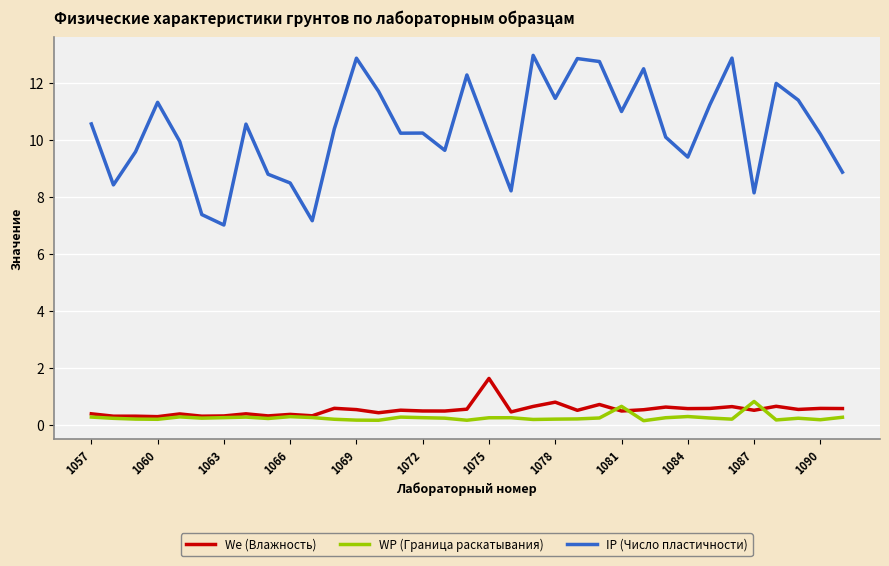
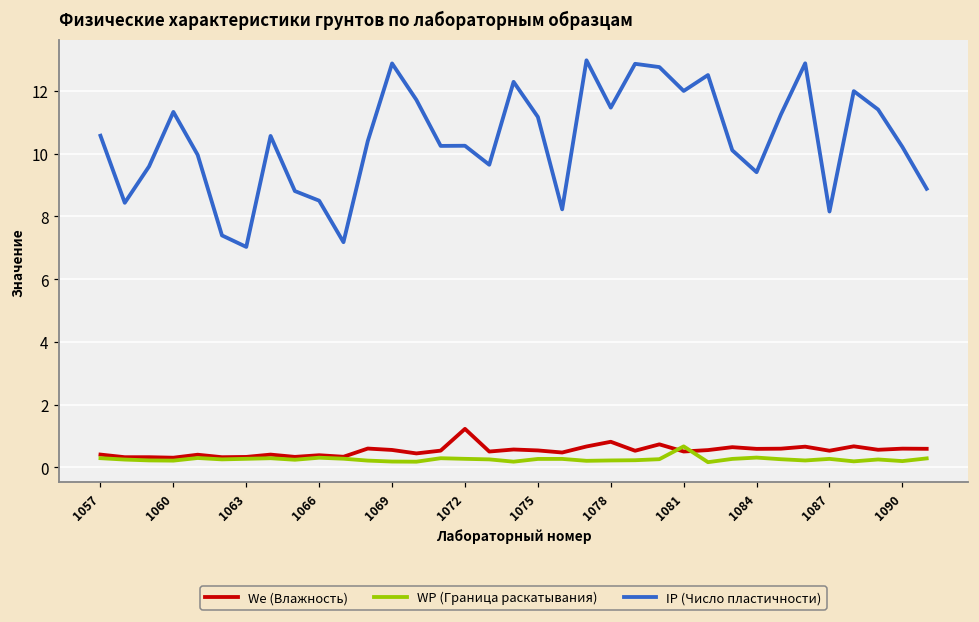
We (Влажность), 1072: 0.5 -> 1.2
We (Влажность), 1075: 1.6 -> 0.5
IP (Число пластичности), 1075: 10.2 -> 11.2
IP (Число пластичности), 1081: 11.0 -> 12.0
WP (Граница раскатывания), 1087: 0.8 -> 0.3
